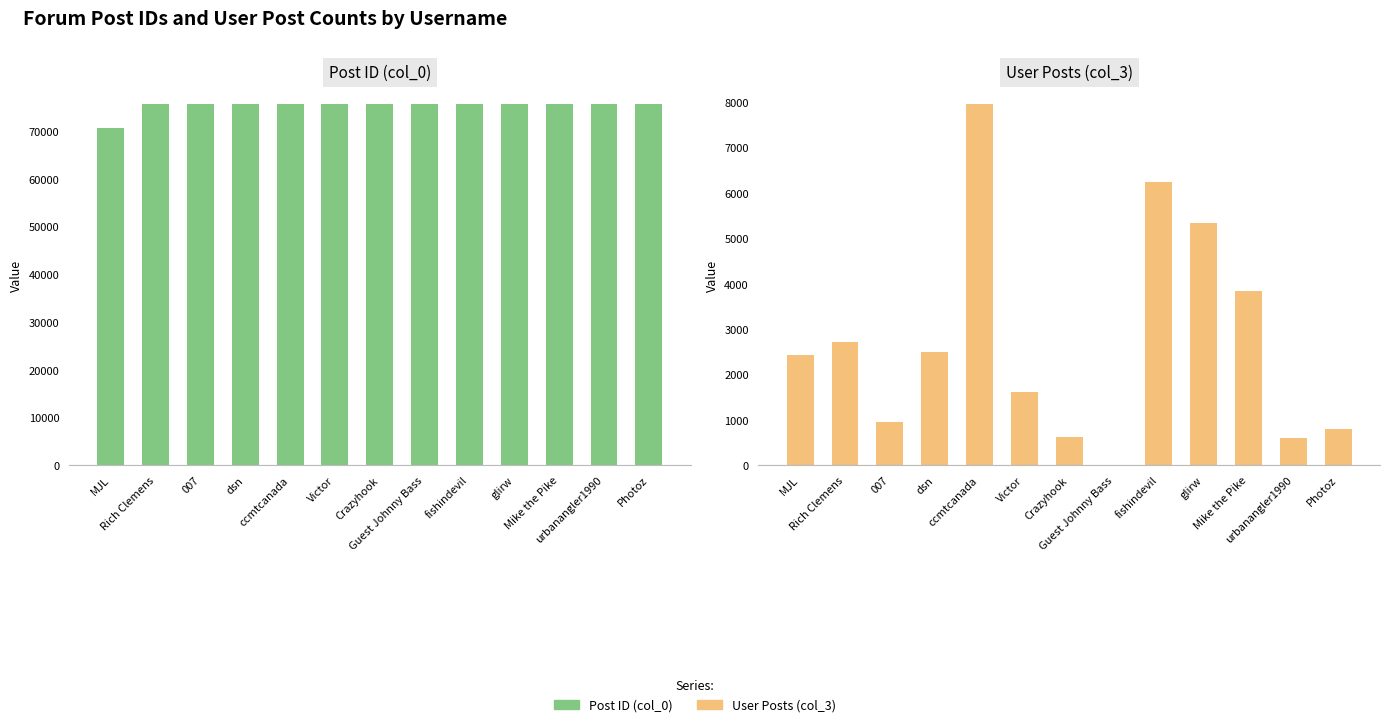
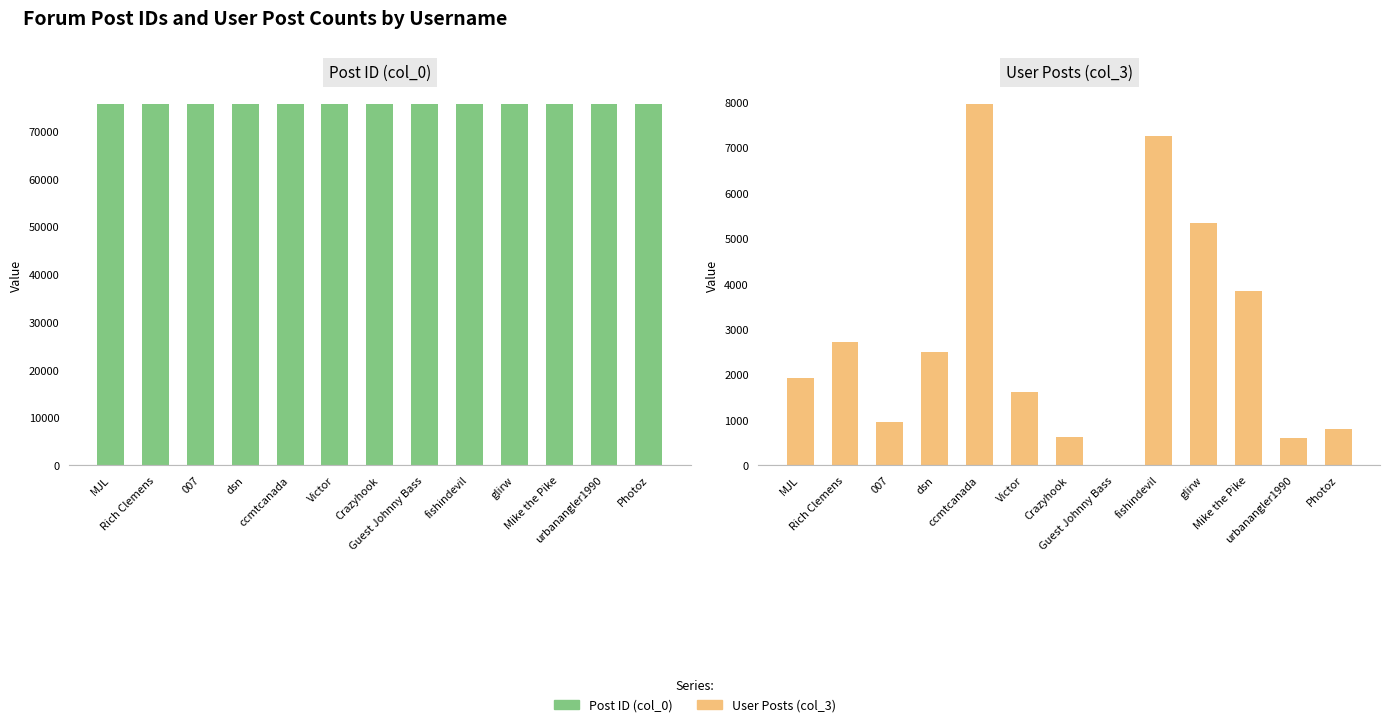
Post ID (col_0), MJL: 71000 -> 76000
User Posts (col_3), MJL: 2400 -> 1900
User Posts (col_3), fishindevil: 6300 -> 7300
